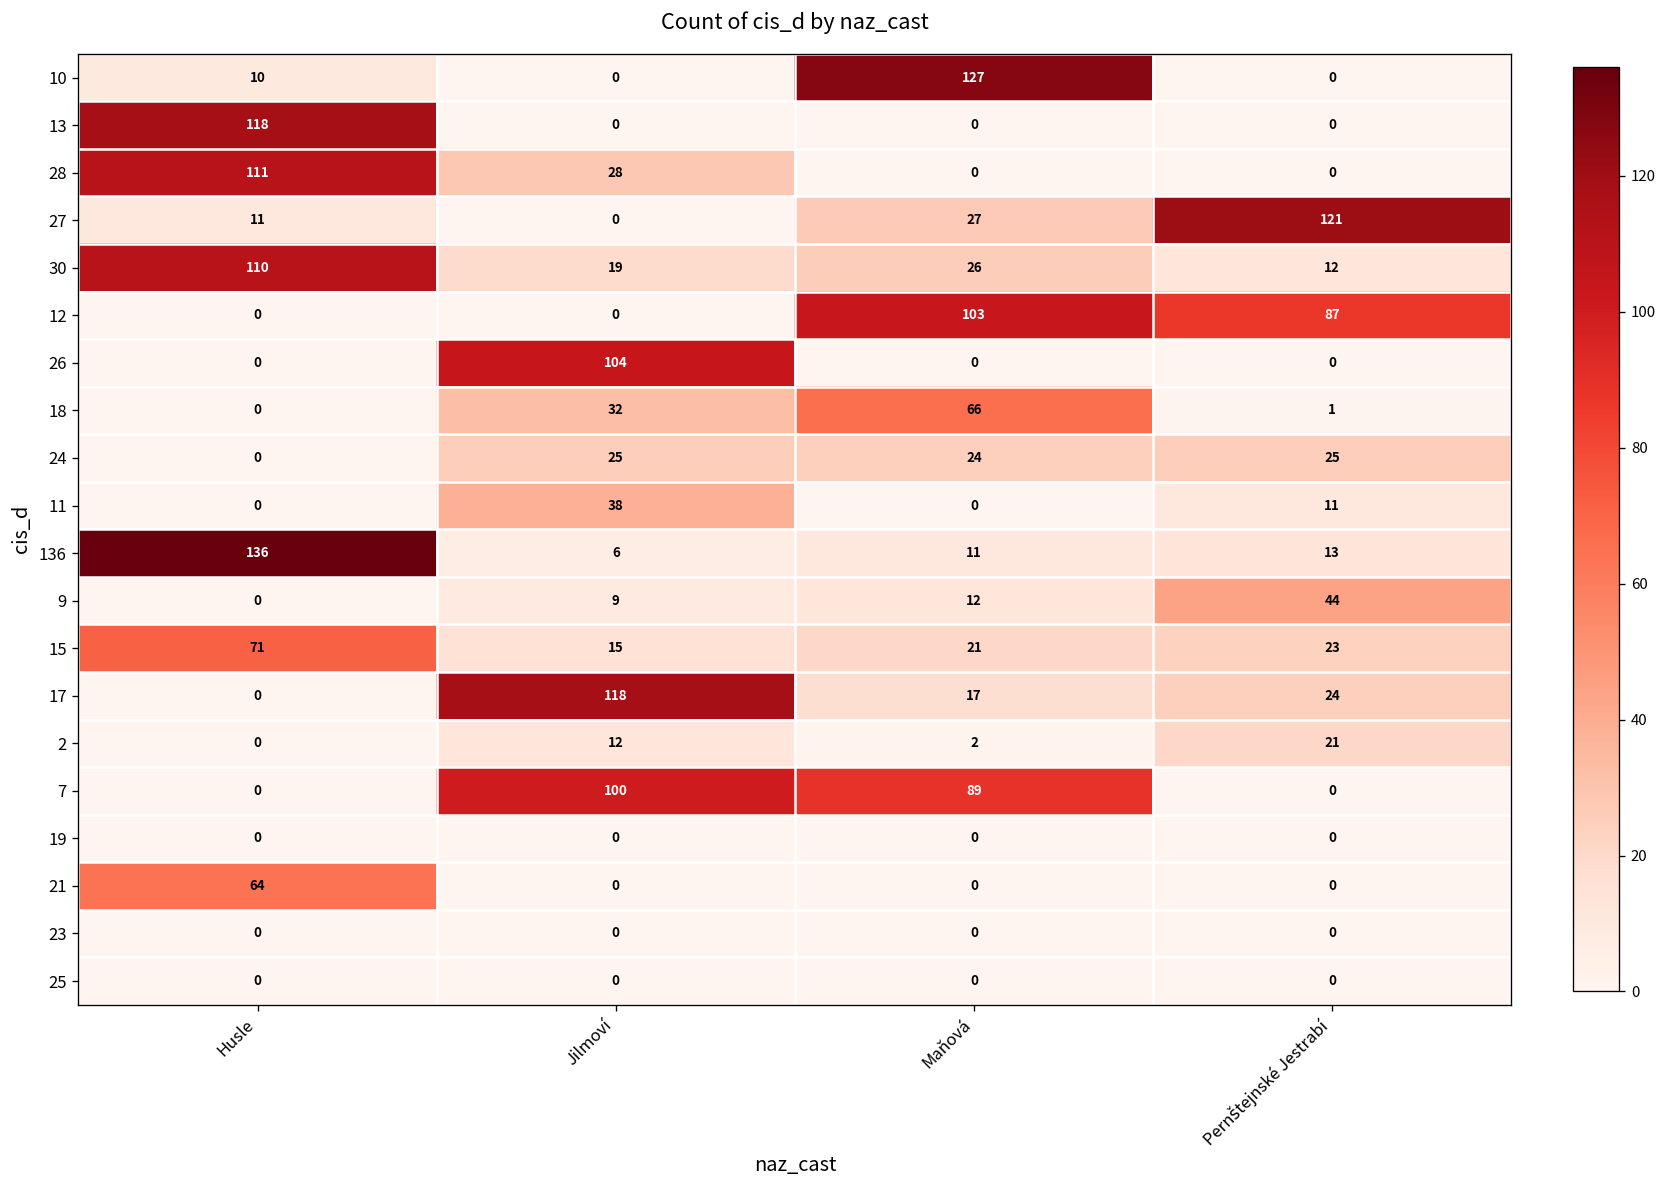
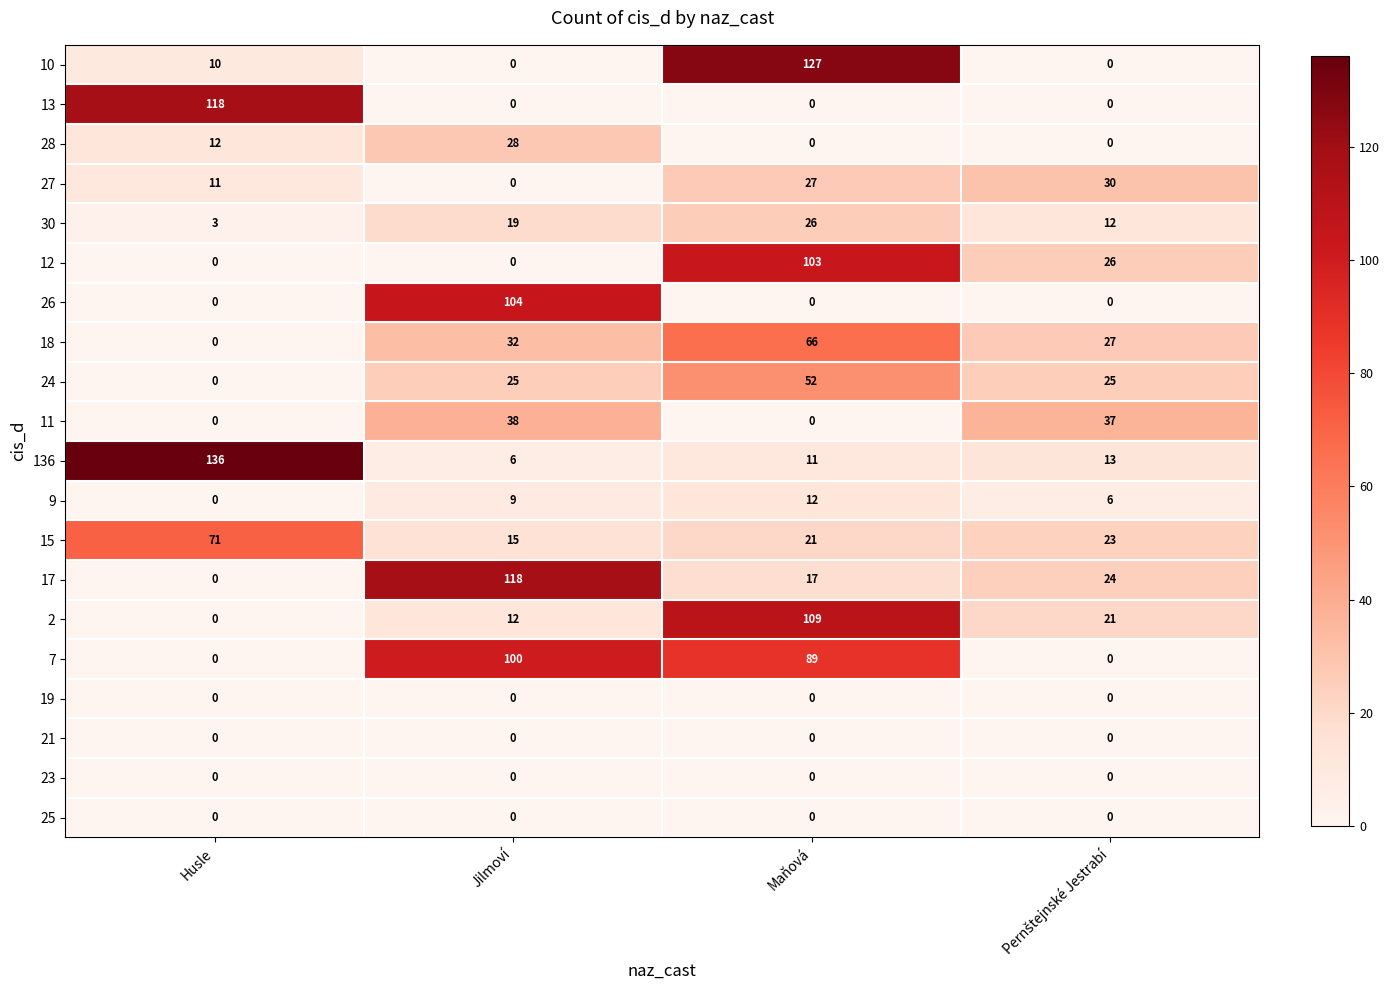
28, Husle: 111 -> 12
27, Pernštejnské Jestrabí: 121 -> 30
30, Husle: 110 -> 3
12, Pernštejnské Jestrabí: 87 -> 26
18, Pernštejnské Jestrabí: 1 -> 27
24, Maňová: 24 -> 52
11, Pernštejnské Jestrabí: 11 -> 37
9, Pernštejnské Jestrabí: 44 -> 6
2, Maňová: 2 -> 109
21, Husle: 64 -> 0
